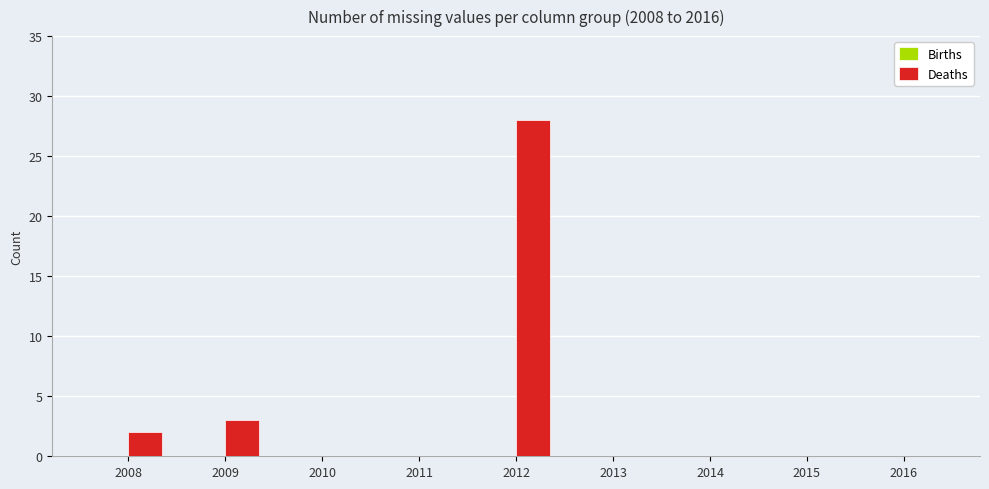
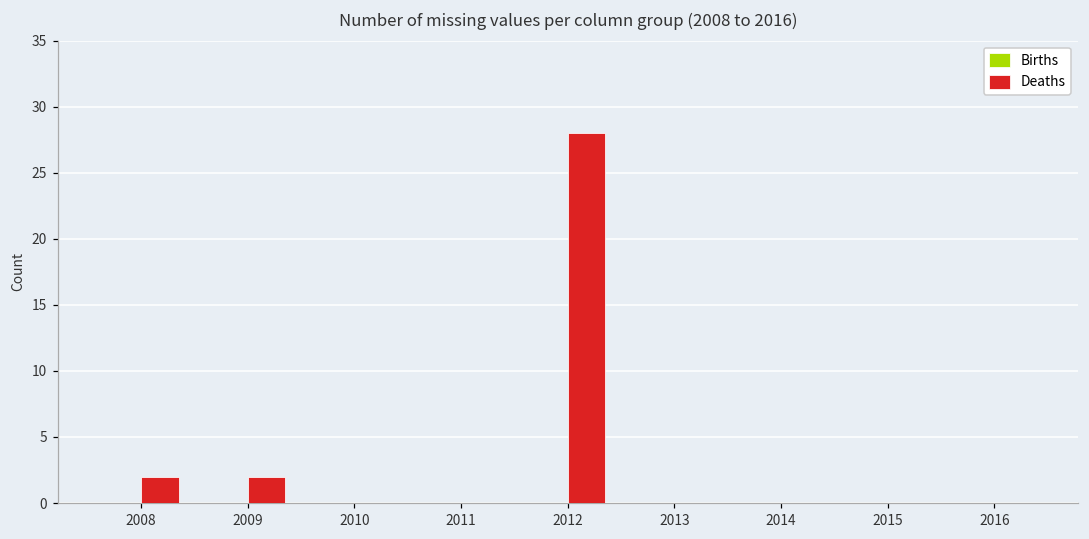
Deaths, 2009: 3 -> 2
